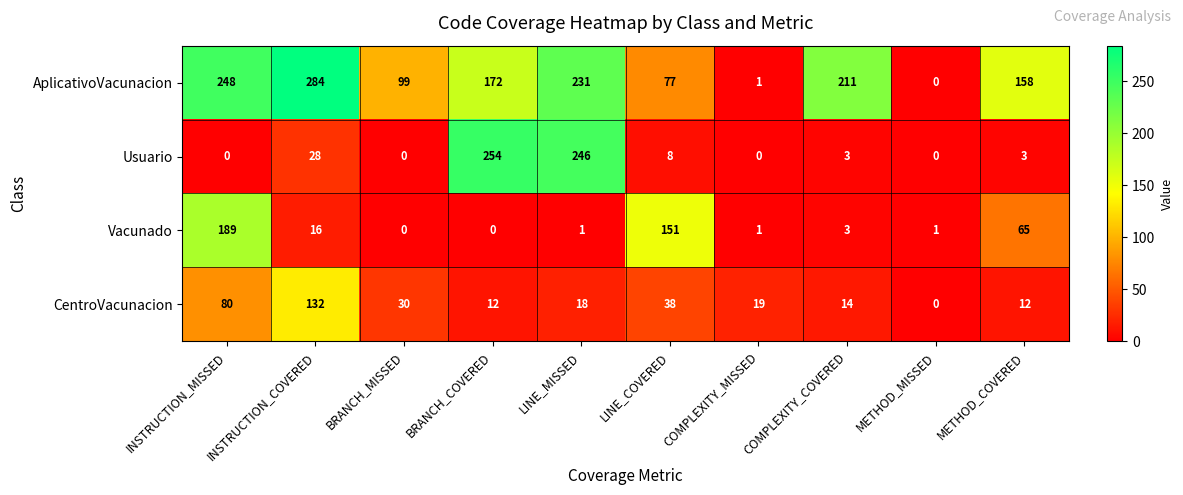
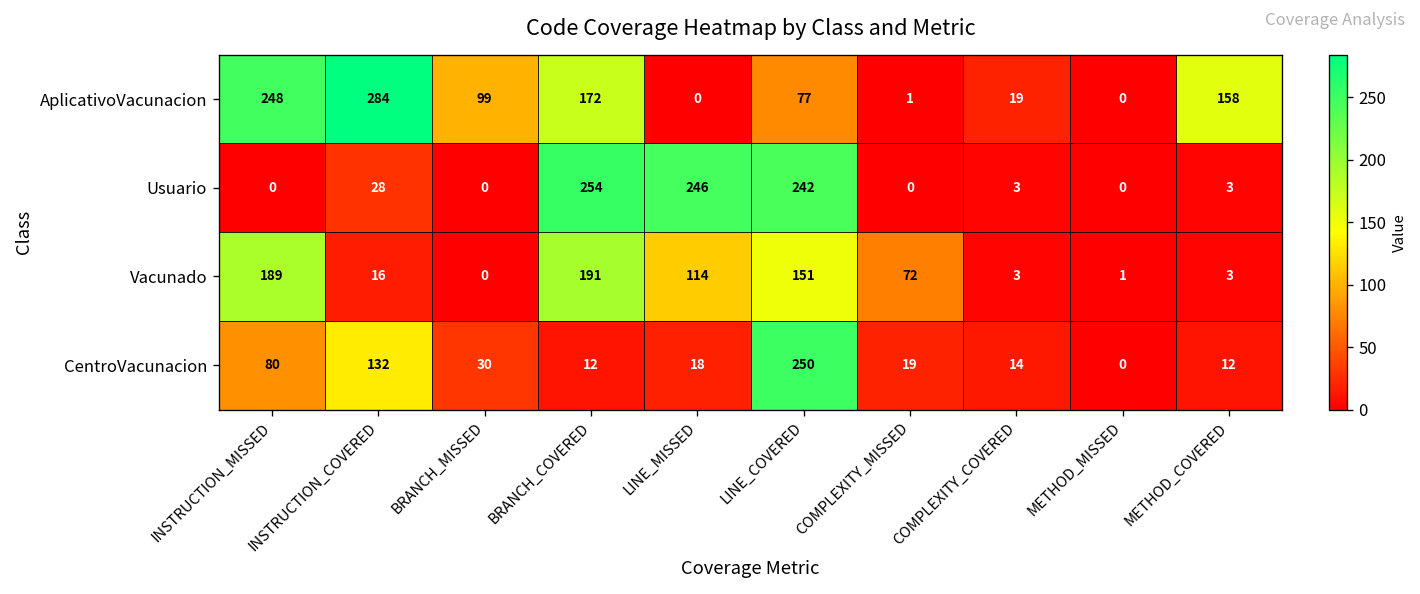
AplicativoVacunacion, LINE_MISSED: 231 -> 0
AplicativoVacunacion, COMPLEXITY_COVERED: 211 -> 19
Usuario, LINE_COVERED: 8 -> 242
Vacunado, BRANCH_COVERED: 0 -> 191
Vacunado, LINE_MISSED: 1 -> 114
Vacunado, COMPLEXITY_MISSED: 1 -> 72
Vacunado, METHOD_COVERED: 65 -> 3
CentroVacunacion, LINE_COVERED: 38 -> 250
